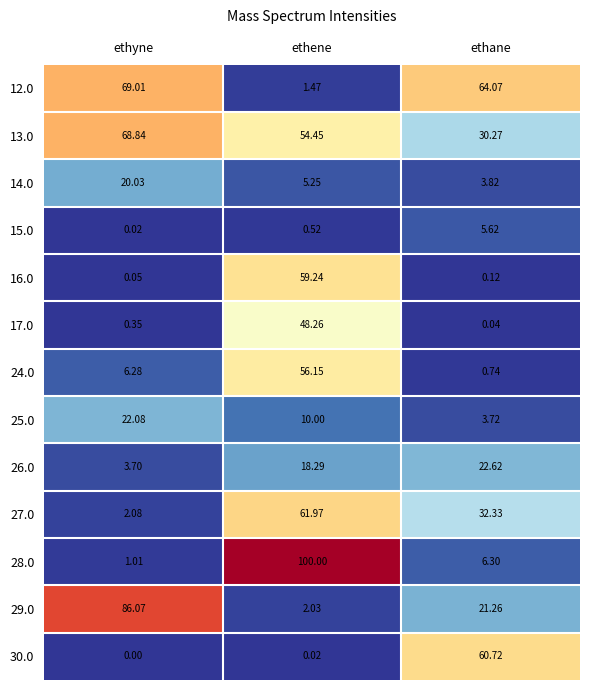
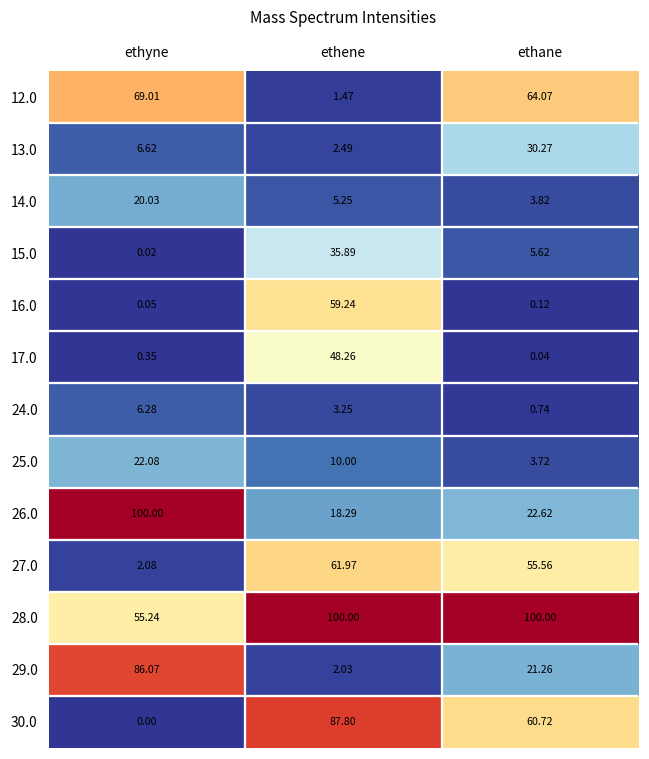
13.0, ethyne: 68.84 -> 6.62
13.0, ethene: 54.45 -> 2.49
15.0, ethene: 0.52 -> 35.89
24.0, ethene: 56.15 -> 3.25
26.0, ethyne: 3.70 -> 100.00
27.0, ethane: 32.33 -> 55.56
28.0, ethyne: 1.01 -> 55.24
28.0, ethane: 6.30 -> 100.00
30.0, ethene: 0.02 -> 87.80
